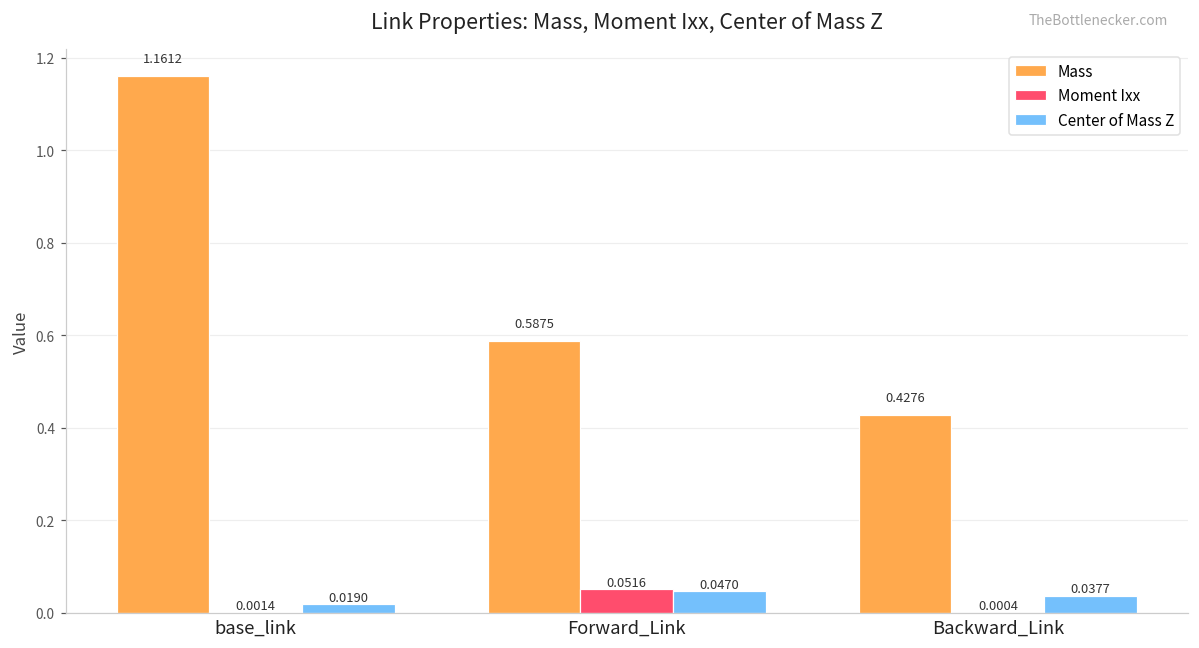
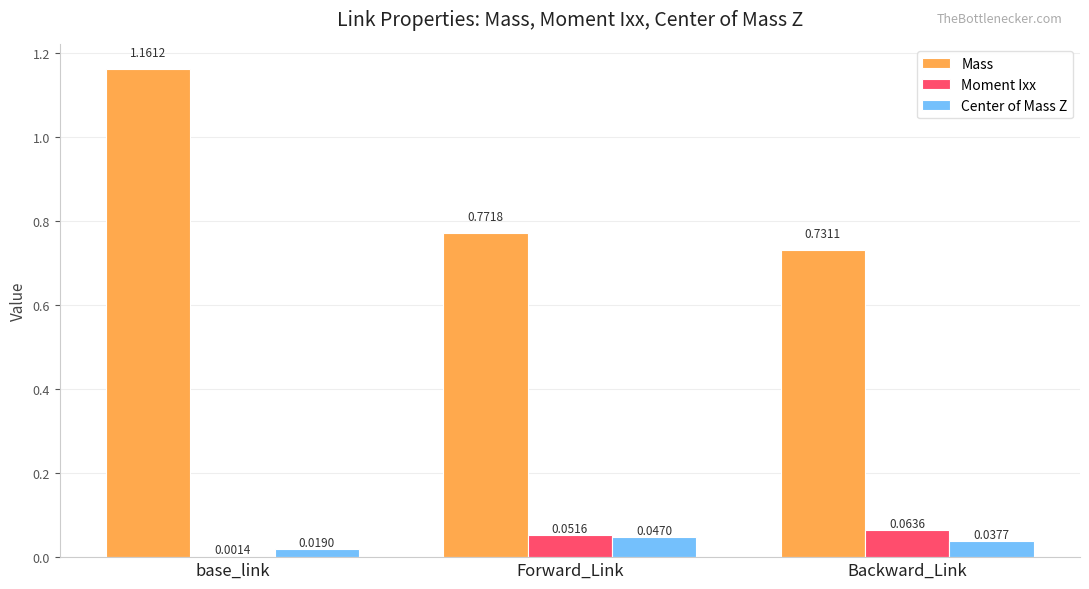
Mass, Forward_Link: 0.5875 -> 0.7718
Mass, Backward_Link: 0.4276 -> 0.7311
Moment Ixx, Backward_Link: 0.0004 -> 0.0636
